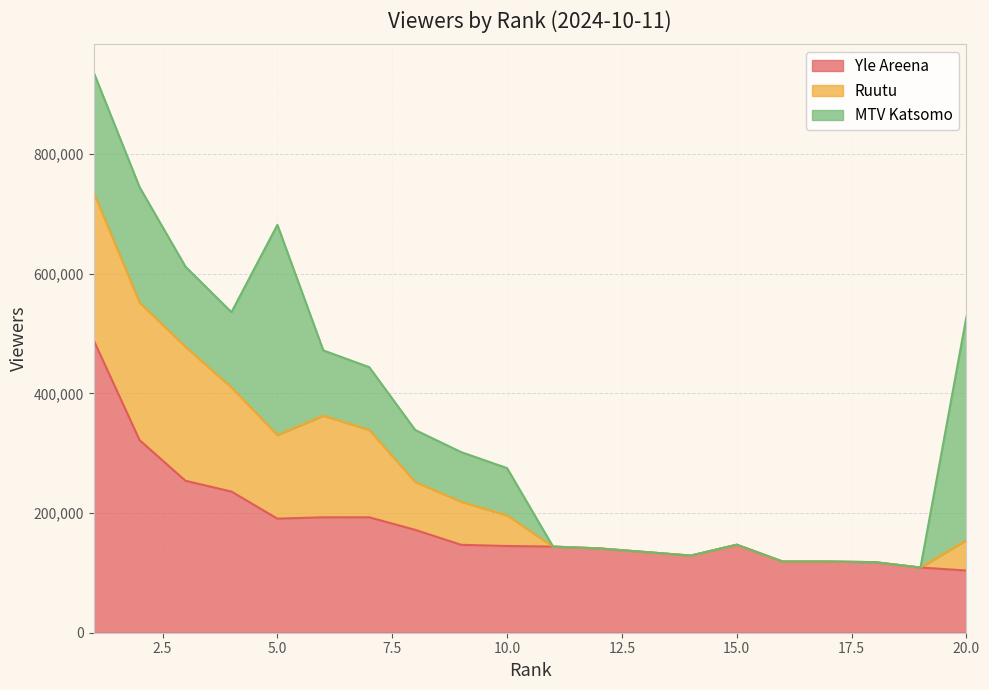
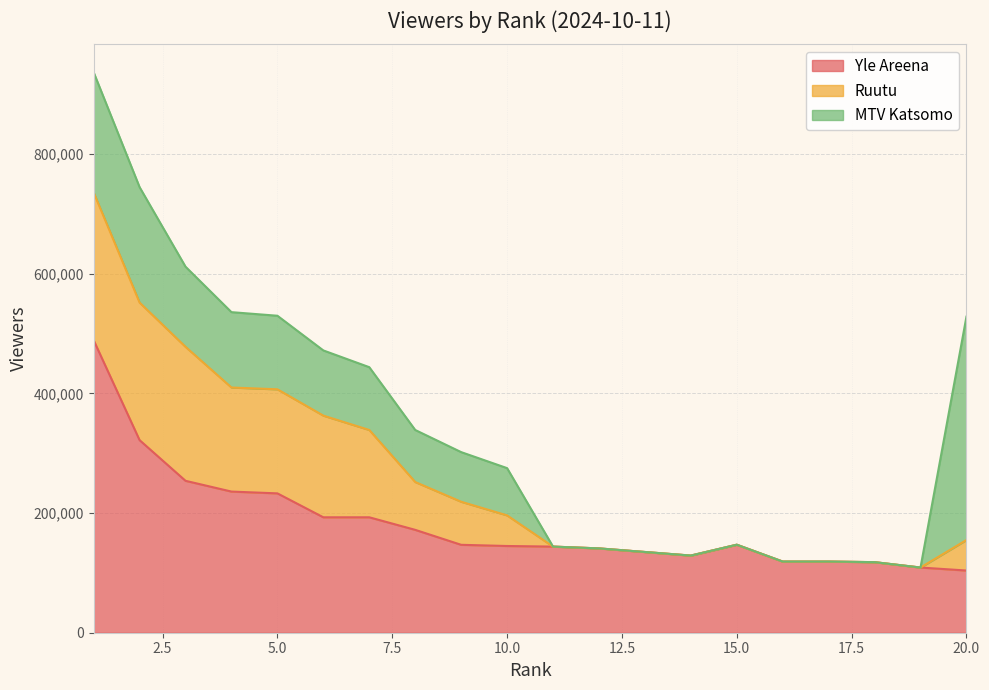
Yle Areena, 5.0: 190,000 -> 230,000
Ruutu, 5.0: 140,000 -> 170,000
MTV Katsomo, 5.0: 350,000 -> 120,000
